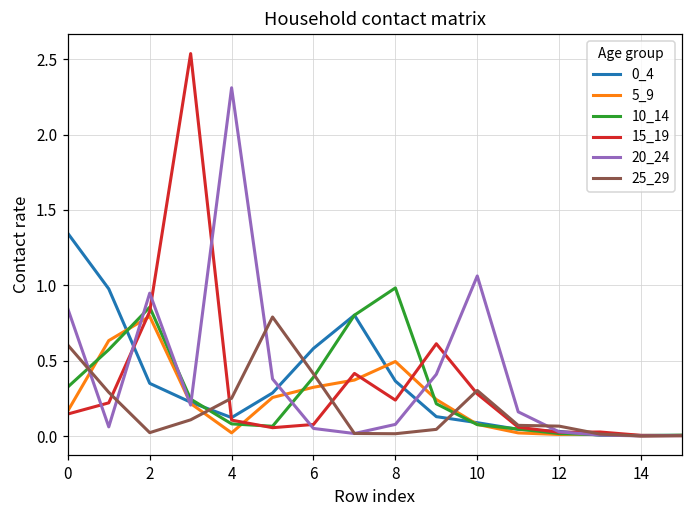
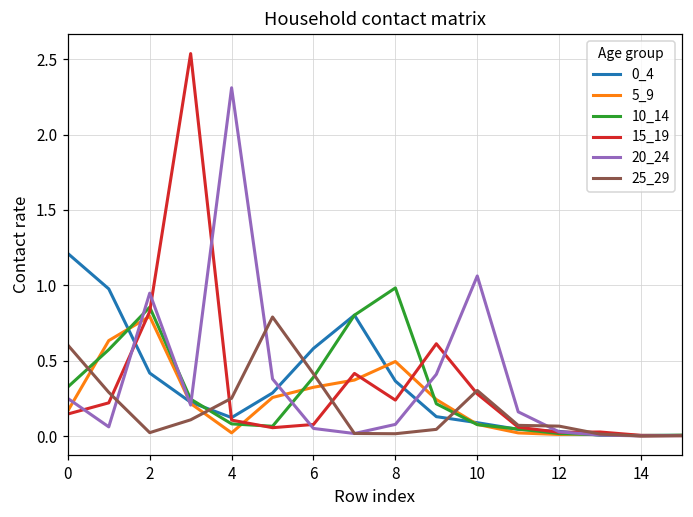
0_4, 0: 1.35 -> 1.21
20_24, 0: 0.85 -> 0.25
0_4, 2: 0.35 -> 0.42
